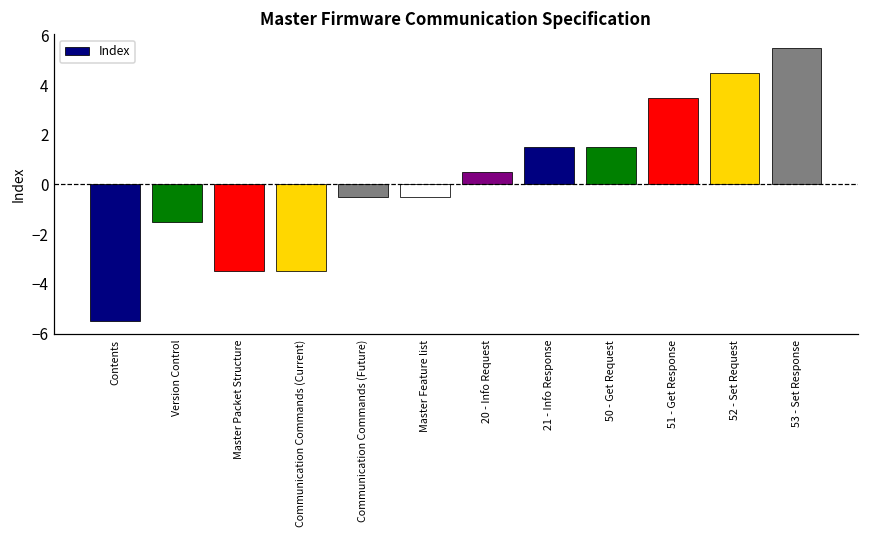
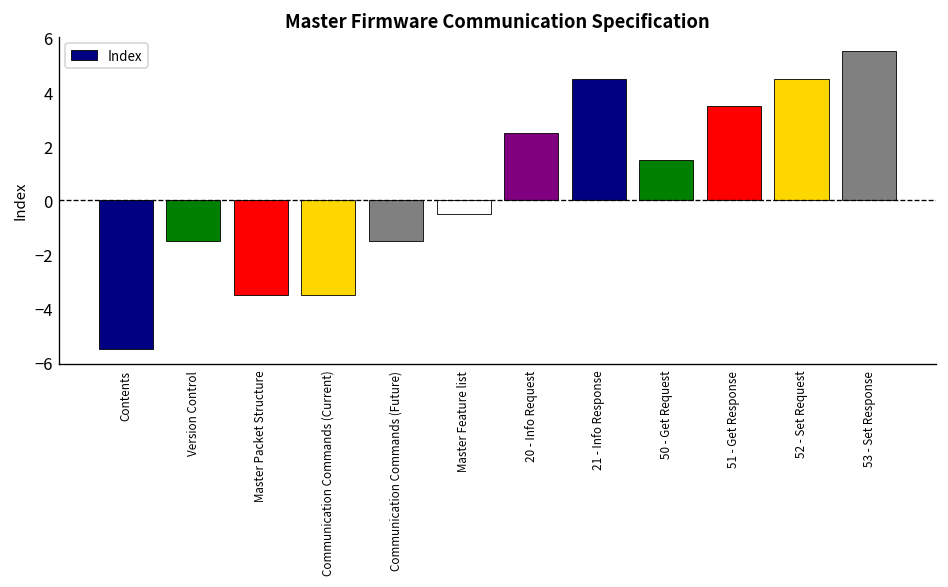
Communication Commands (Future): -0.5 -> -1.5
20 - Info Request: 0.5 -> 2.5
21 - Info Response: 1.5 -> 4.5
